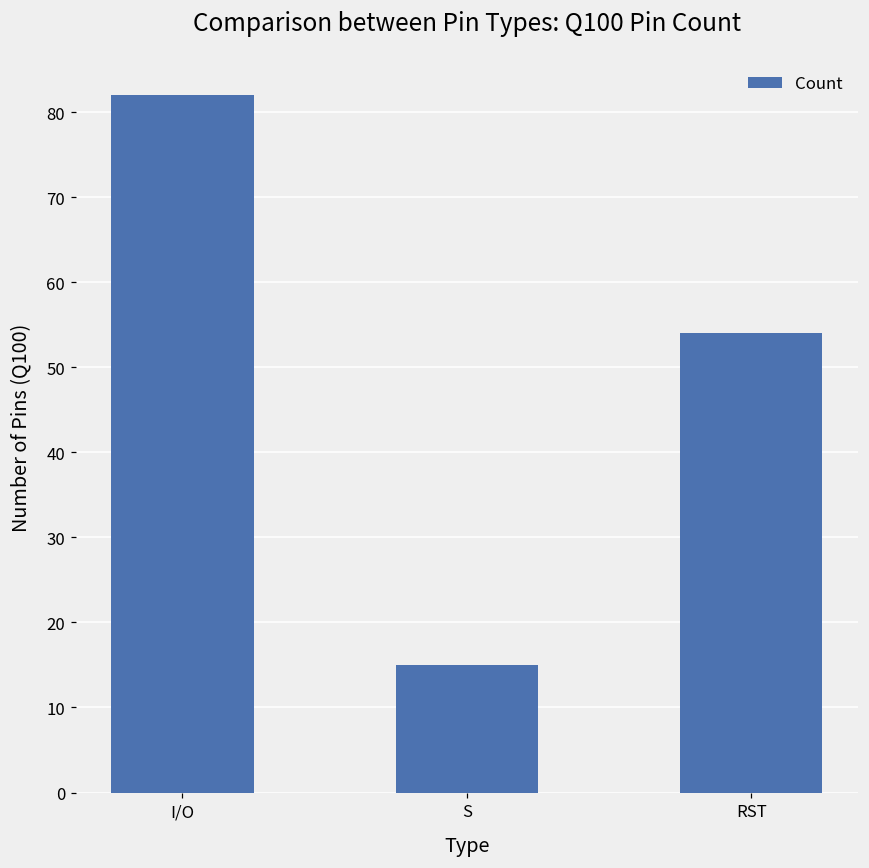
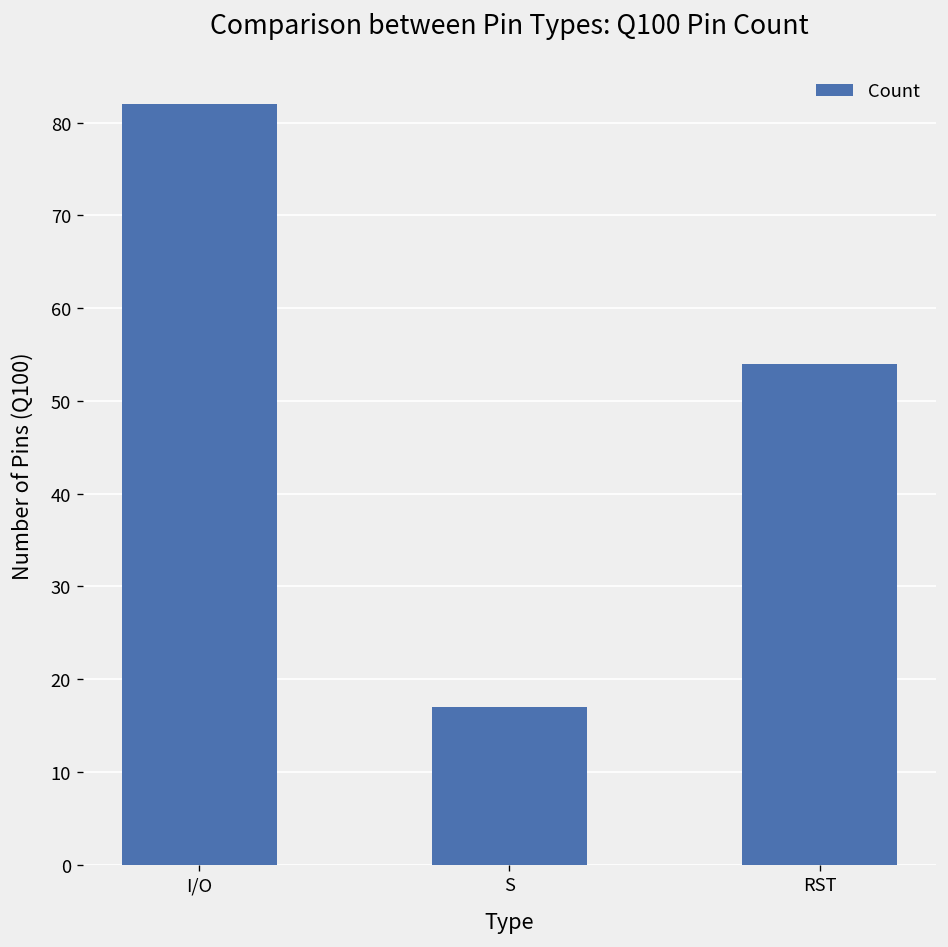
S: 15 -> 17
